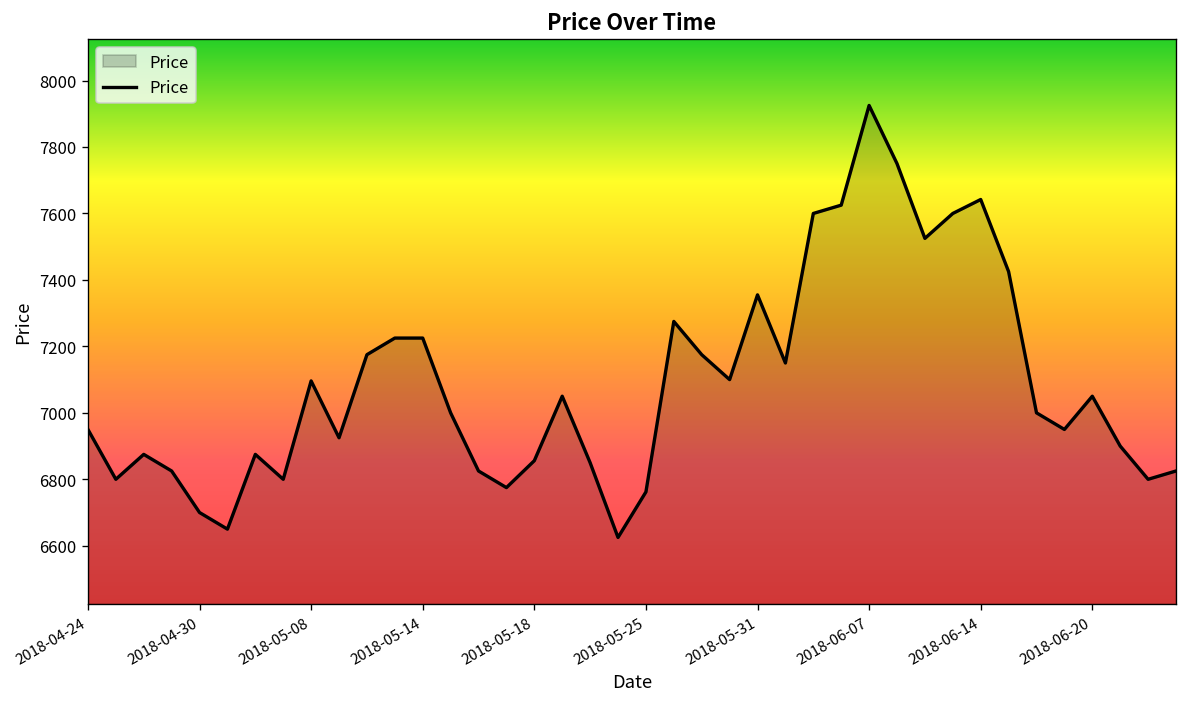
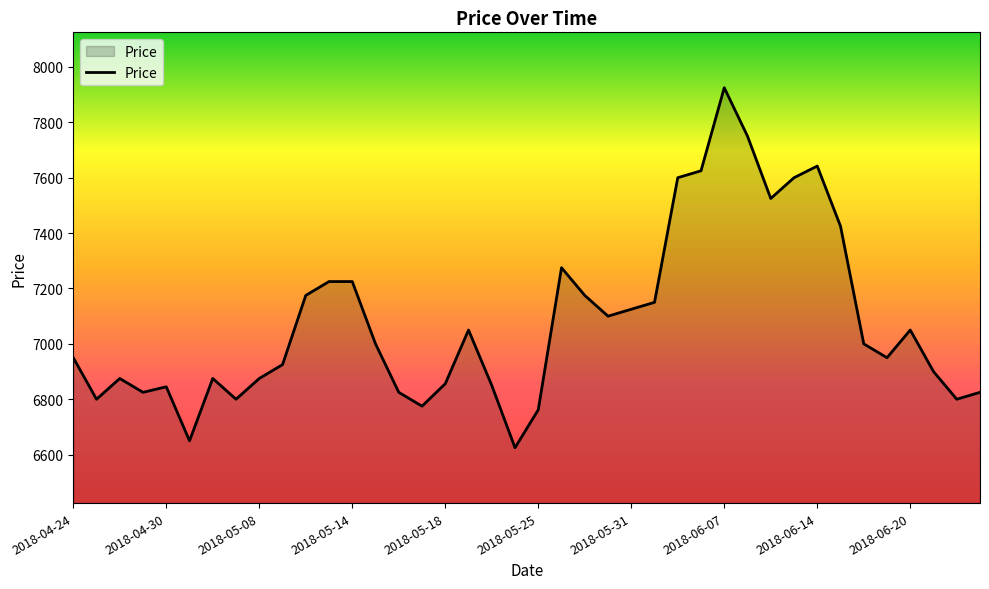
2018-04-30: 6700 -> 6850
2018-05-08: 7100 -> 6880
2018-05-31: 7360 -> 7130
